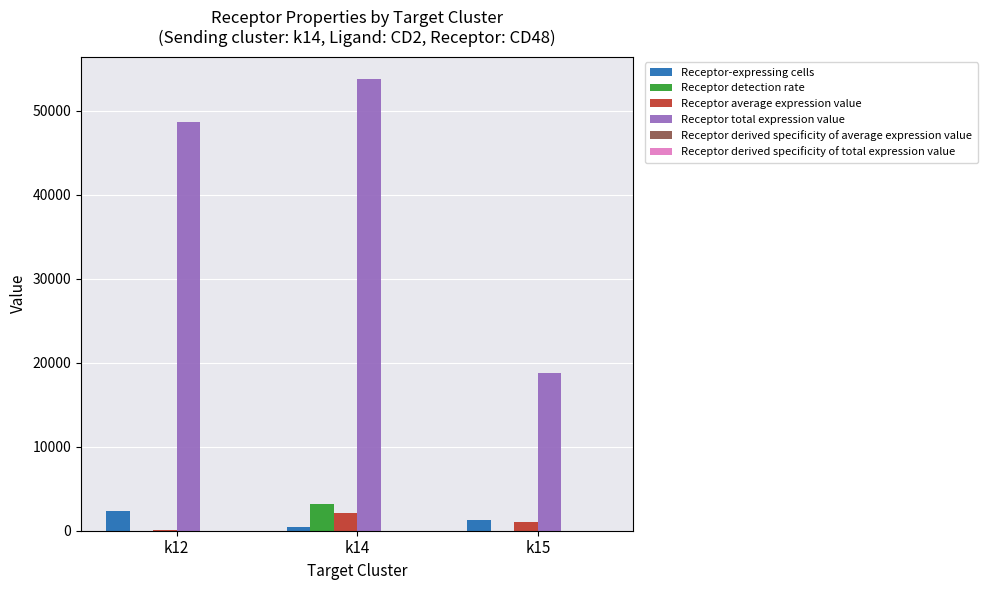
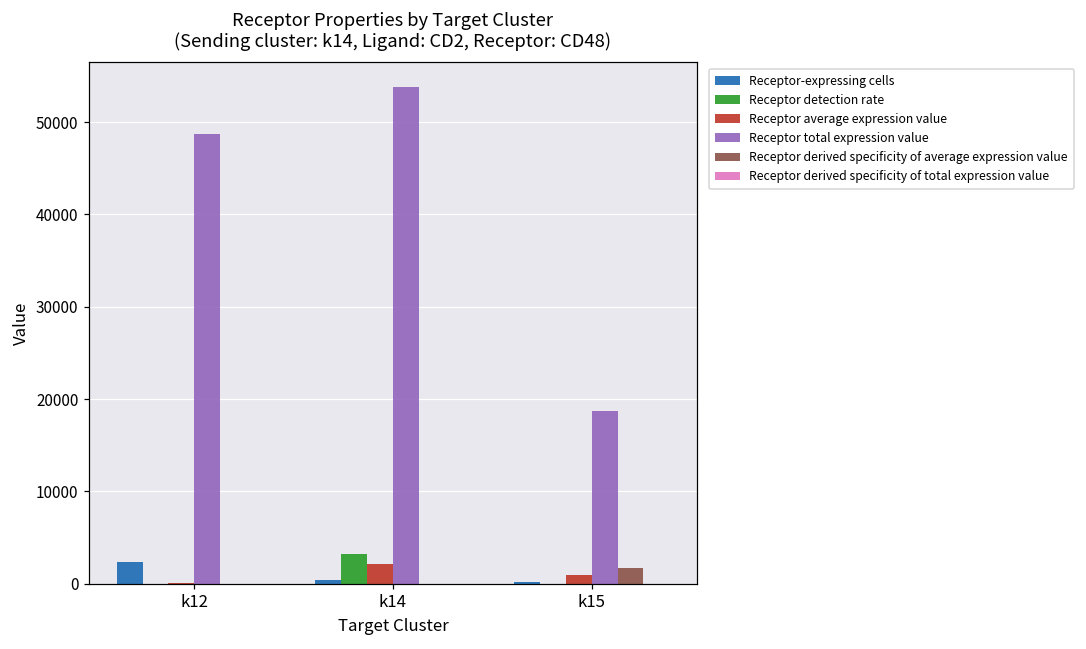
Receptor-expressing cells, k15: 1000 -> 0
Receptor derived specificity of average expression value, k15: 0 -> 2000
